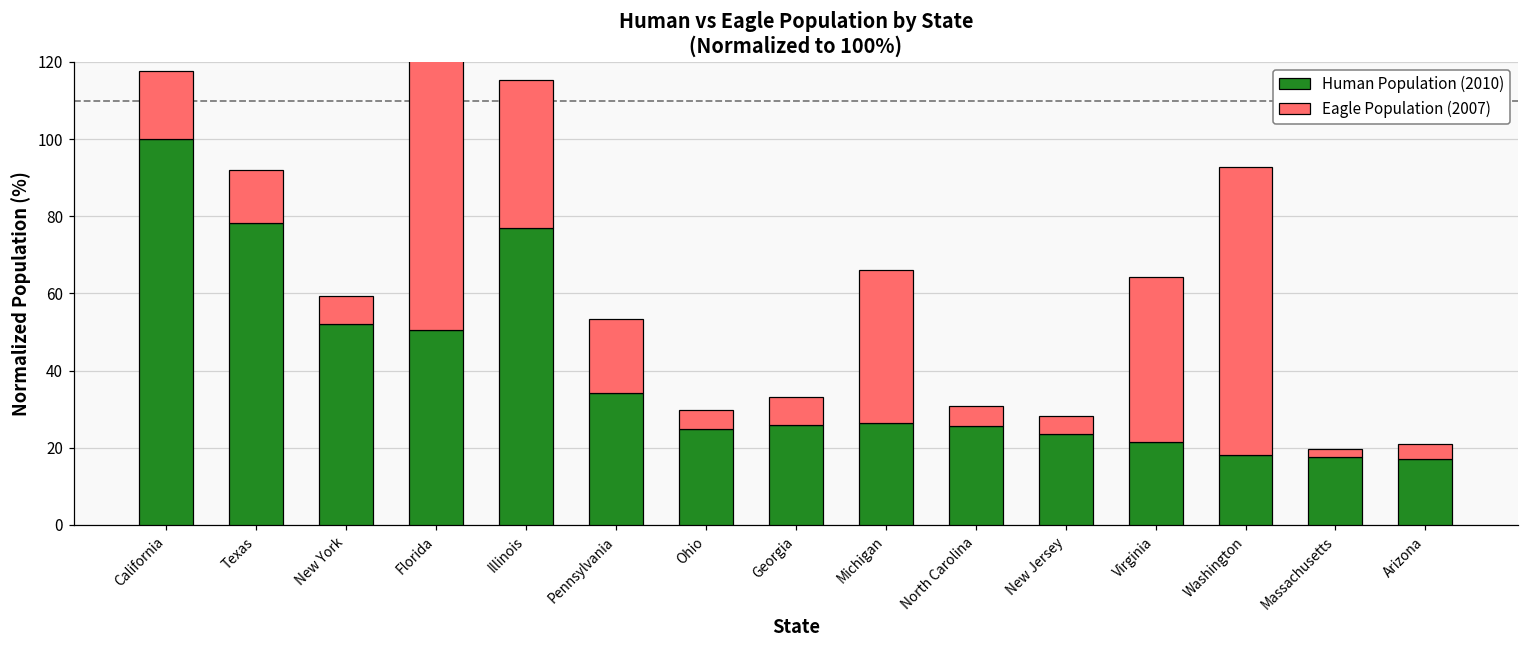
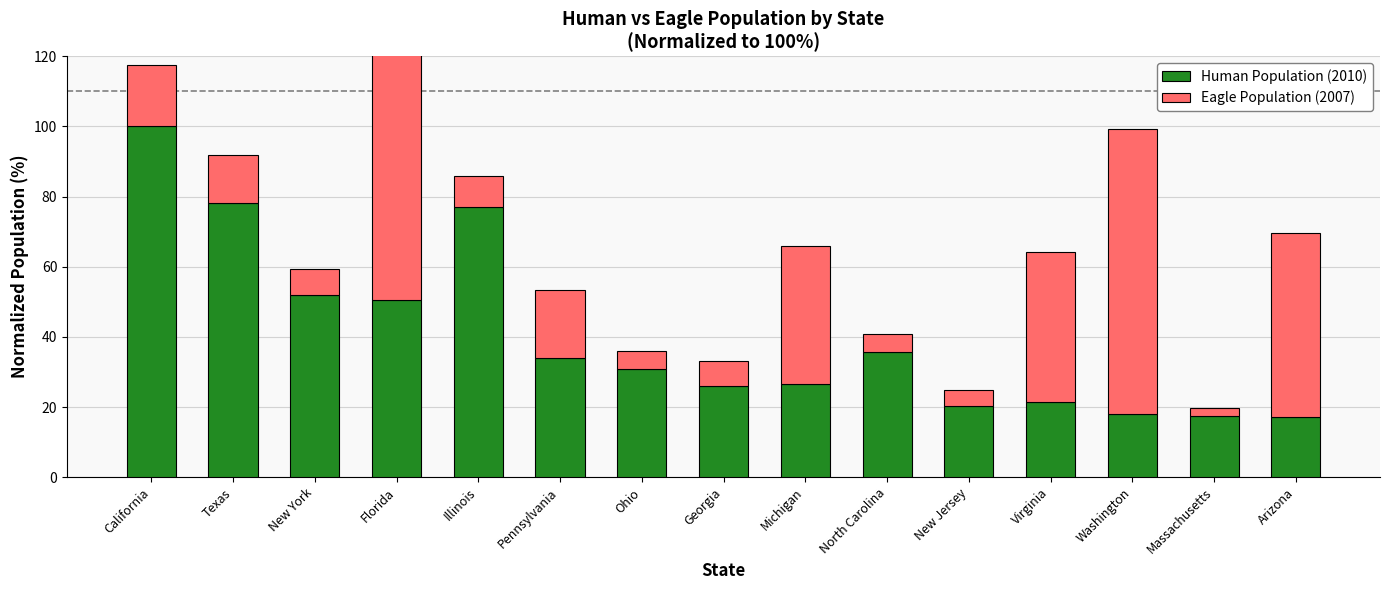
Eagle Population (2007), Illinois: 38 -> 9
Human Population (2010), Ohio: 25 -> 31
Human Population (2010), North Carolina: 26 -> 36
Human Population (2010), New Jersey: 24 -> 20
Eagle Population (2007), Washington: 75 -> 81
Eagle Population (2007), Arizona: 4 -> 52
